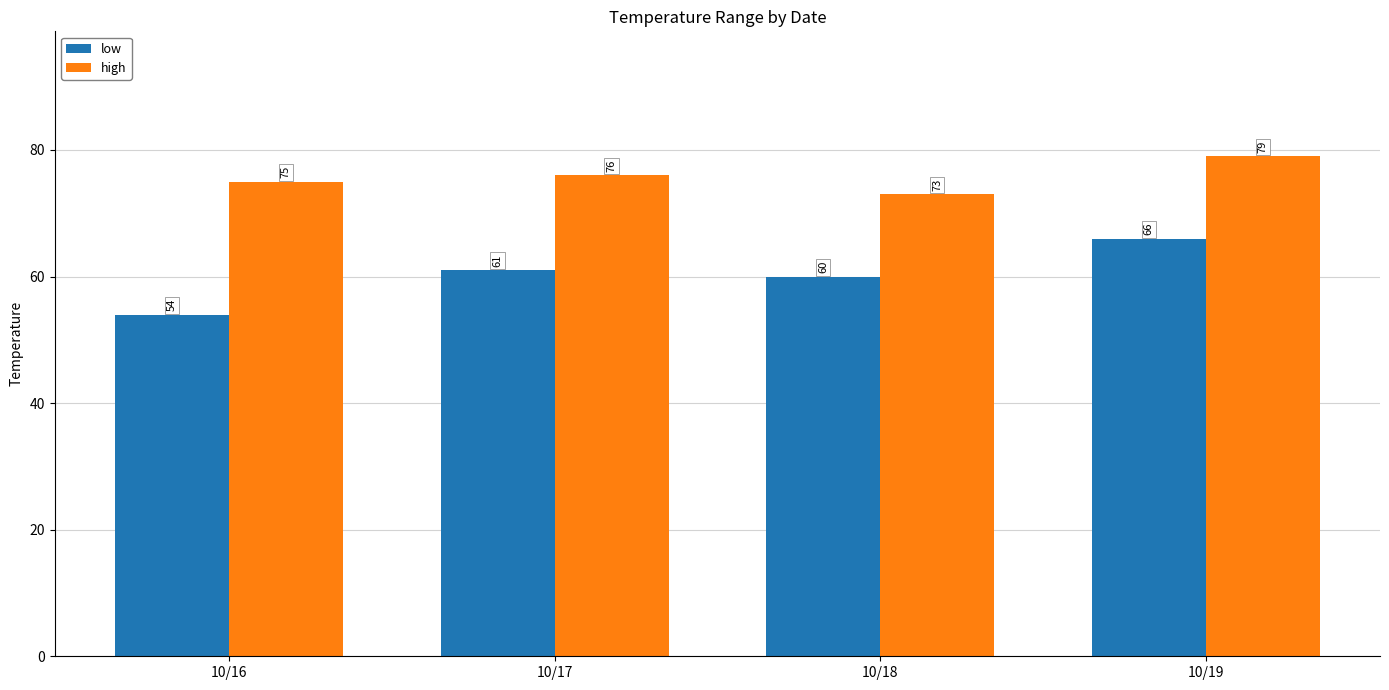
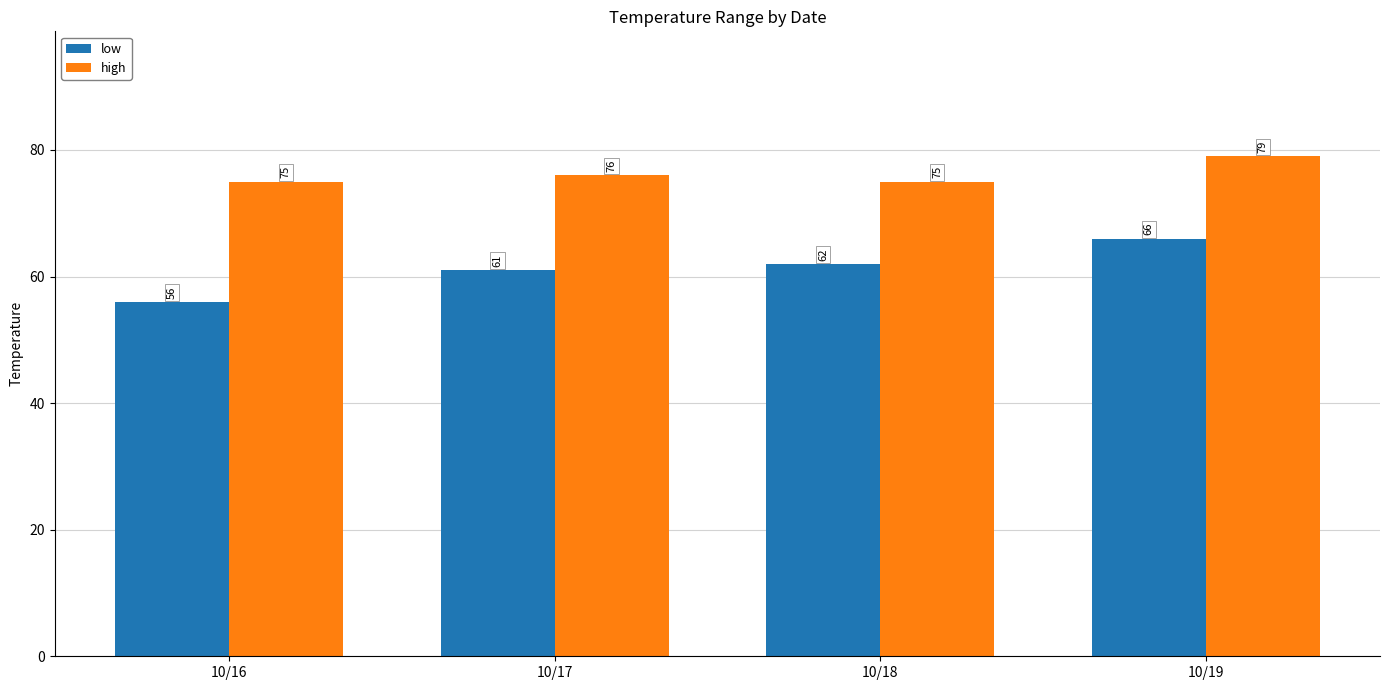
low, 10/16: 54 -> 56
low, 10/18: 60 -> 62
high, 10/18: 73 -> 75
